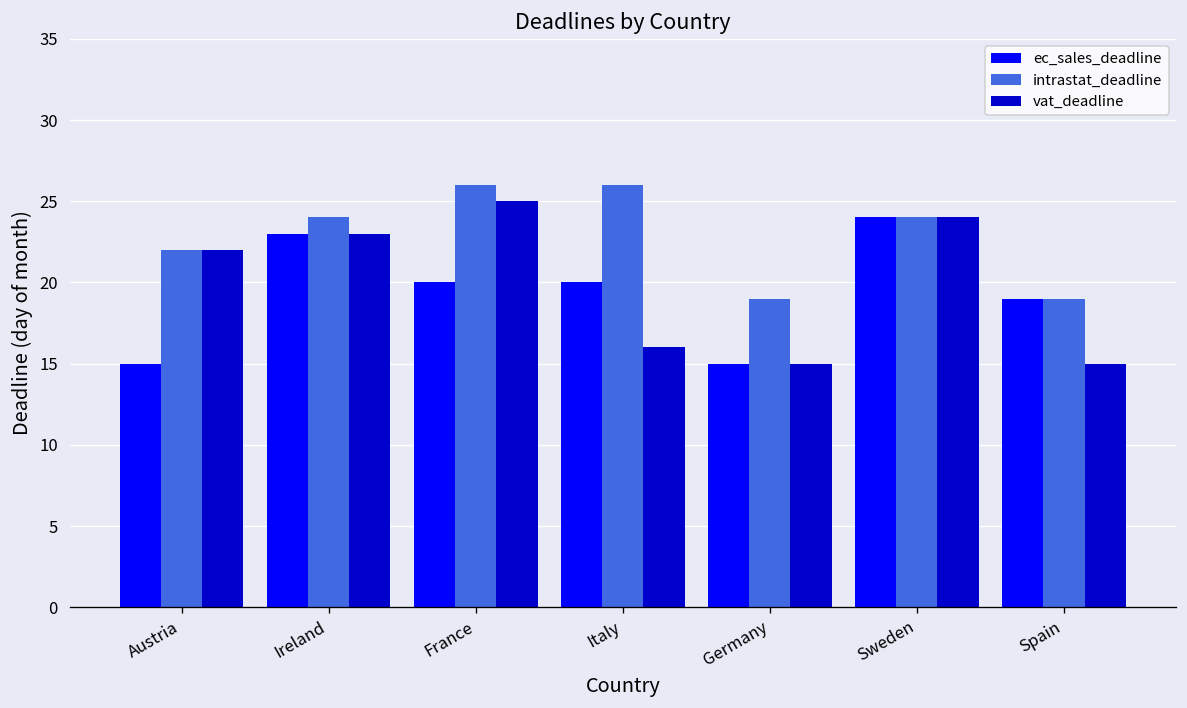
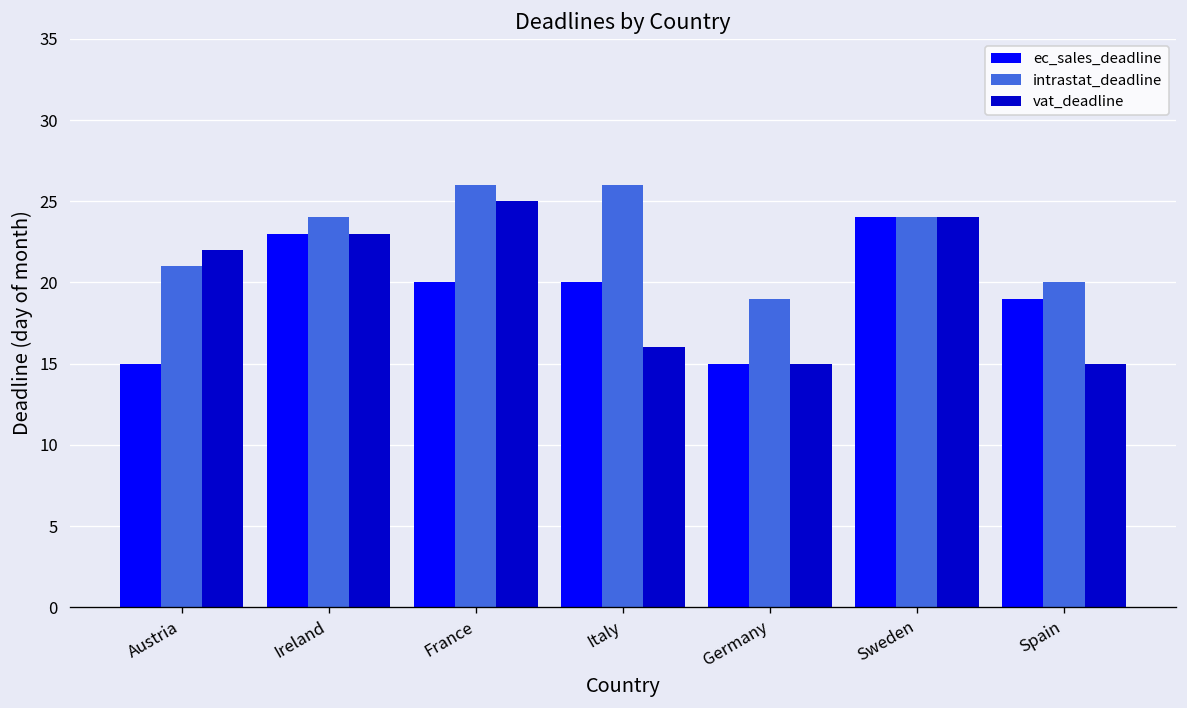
intrastat_deadline, Austria: 22 -> 21
intrastat_deadline, Spain: 19 -> 20
